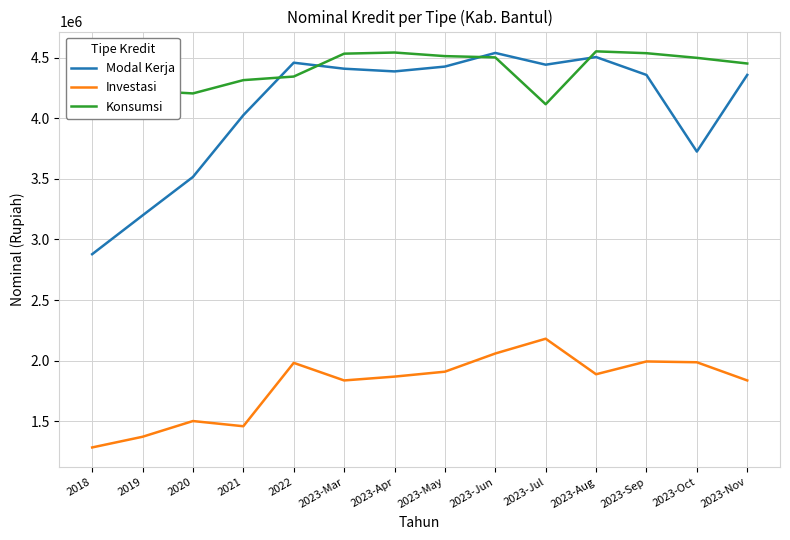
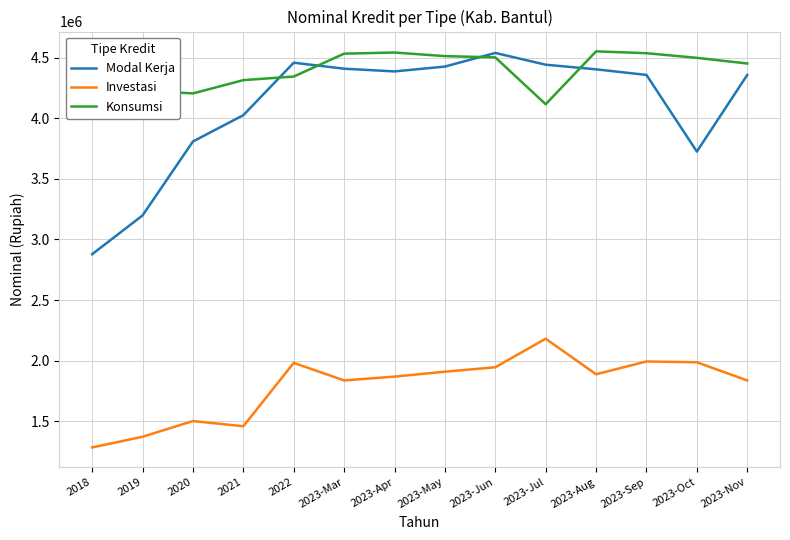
Modal Kerja, 2020: 3520000 -> 3810000
Investasi, 2023-Jun: 2060000 -> 1950000
Modal Kerja, 2023-Aug: 4500000 -> 4400000
